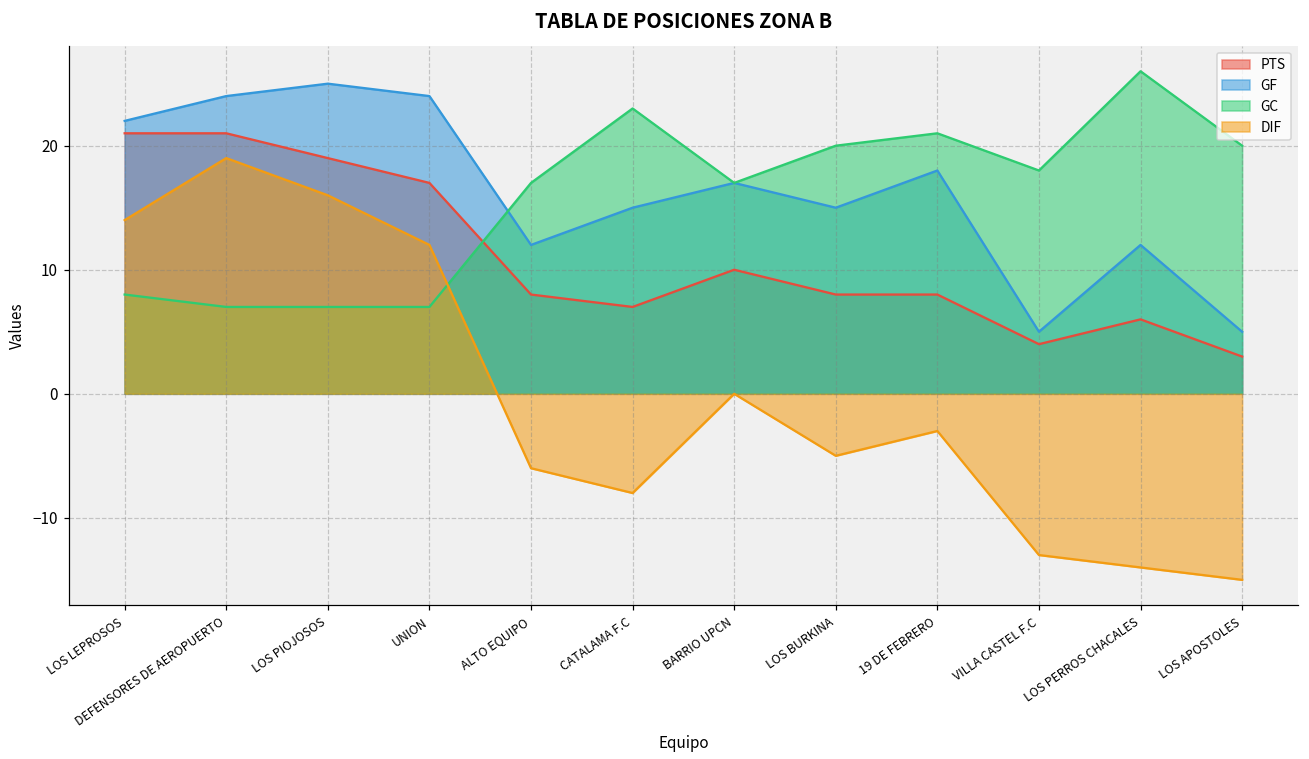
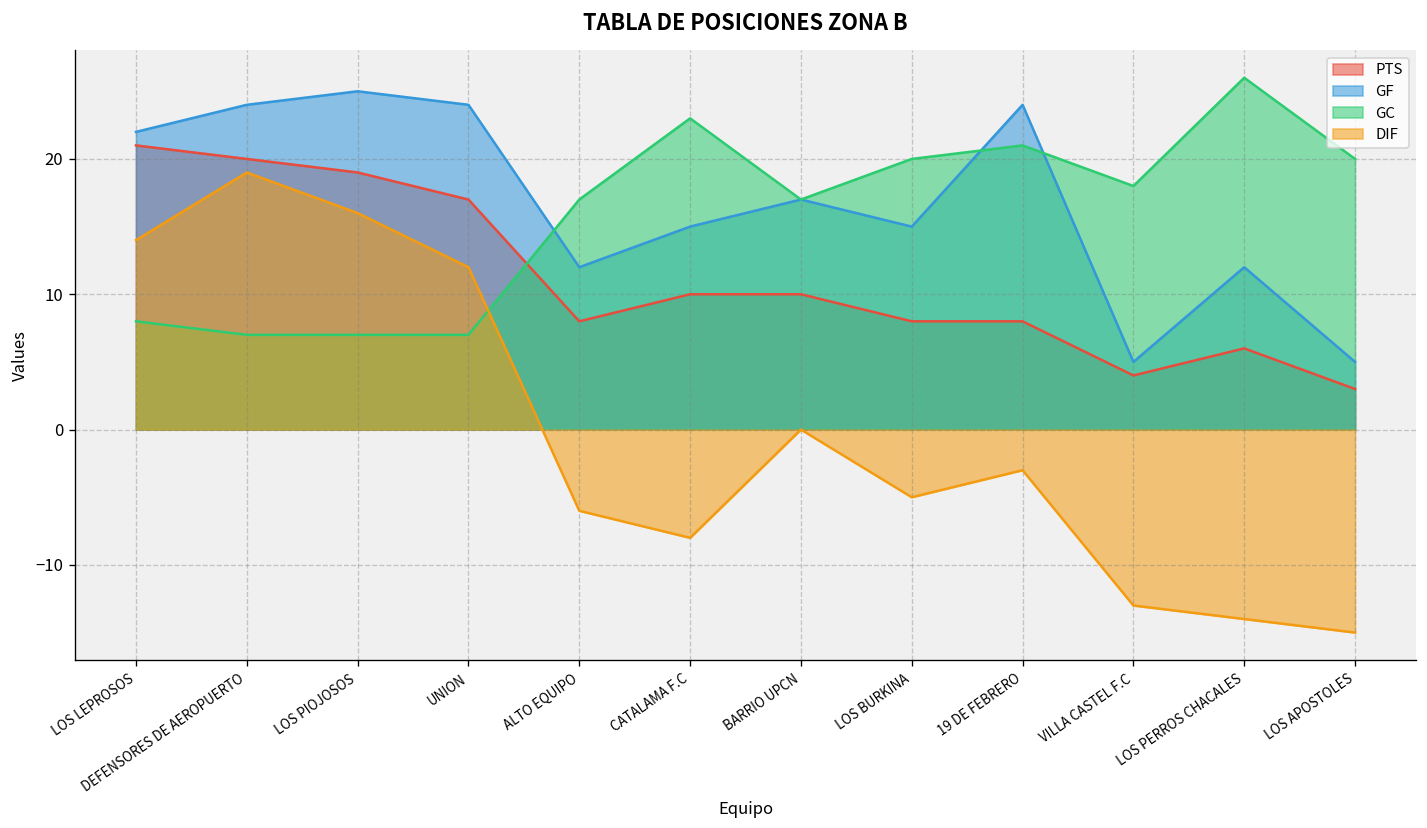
PTS, DEFENSORES DE AEROPUERTO: 21 -> 20
PTS, CATALAMA F.C: 7 -> 10
GF, 19 DE FEBRERO: 18 -> 24
